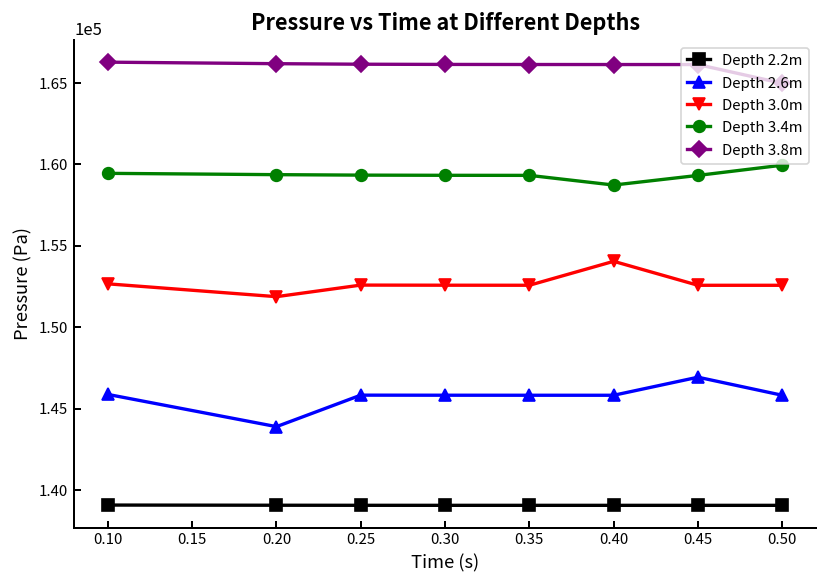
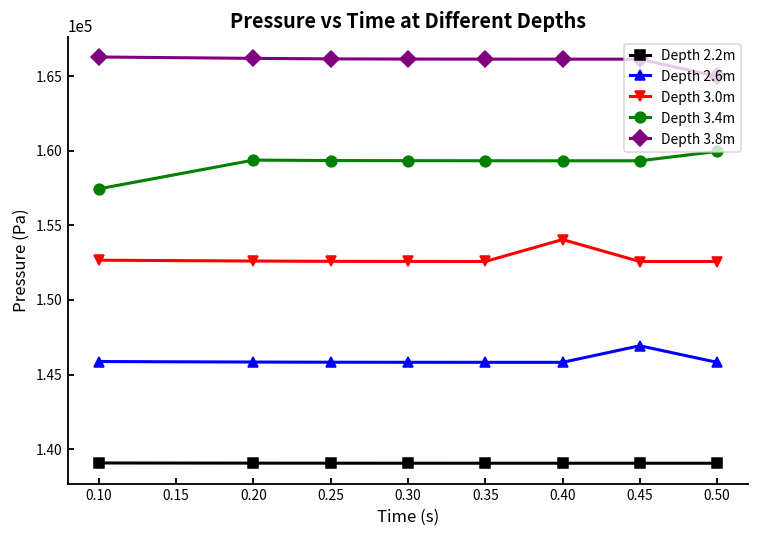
Depth 3.4m, 0.10: 159500 -> 157400
Depth 2.6m, 0.20: 143900 -> 145800
Depth 3.0m, 0.20: 151900 -> 152600
Depth 3.4m, 0.40: 158700 -> 159300
